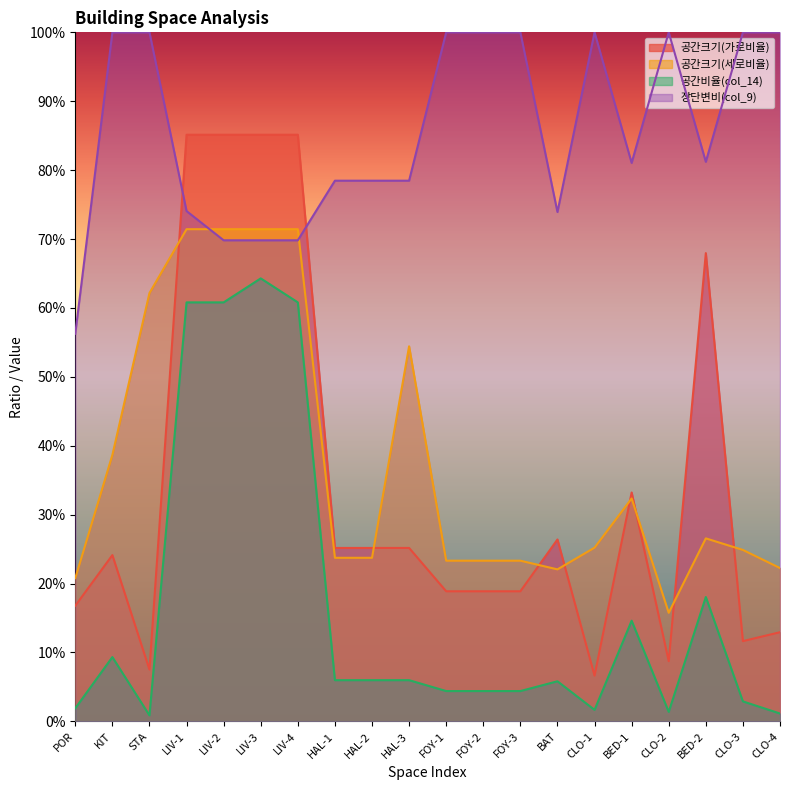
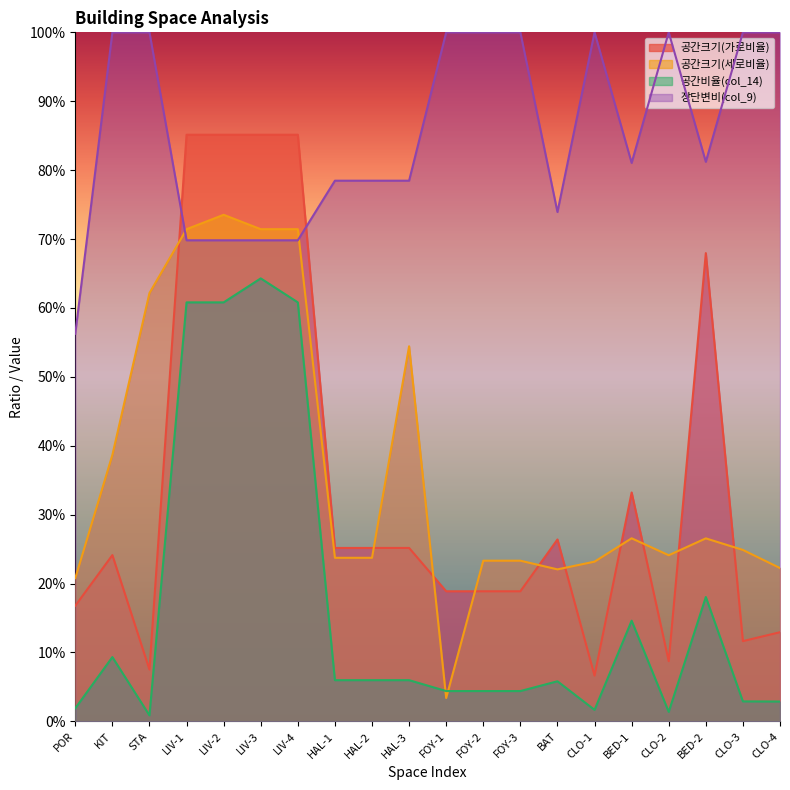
장단변비(col_9), LIV-1: 74% -> 70%
공간크기(세로비율), LIV-2: 71% -> 74%
공간크기(세로비율), FOY-1: 23% -> 3%
공간크기(세로비율), CLO-1: 25% -> 23%
공간크기(세로비율), BED-1: 32% -> 27%
공간크기(세로비율), CLO-2: 16% -> 24%
공간비율(col_14), CLO-4: 1% -> 3%
